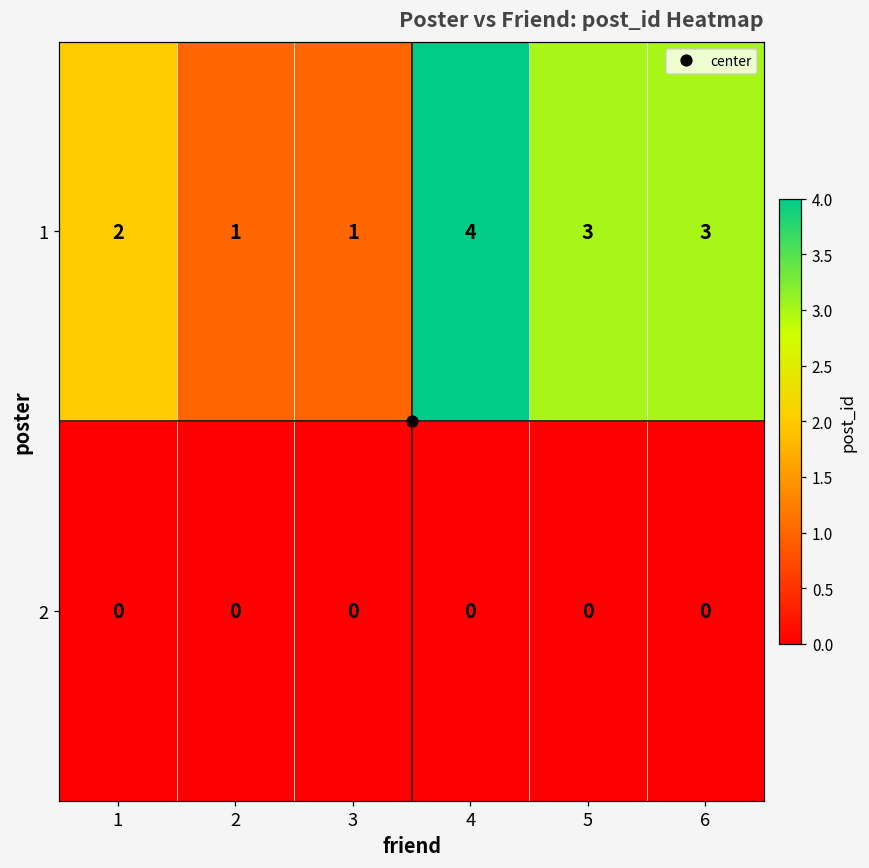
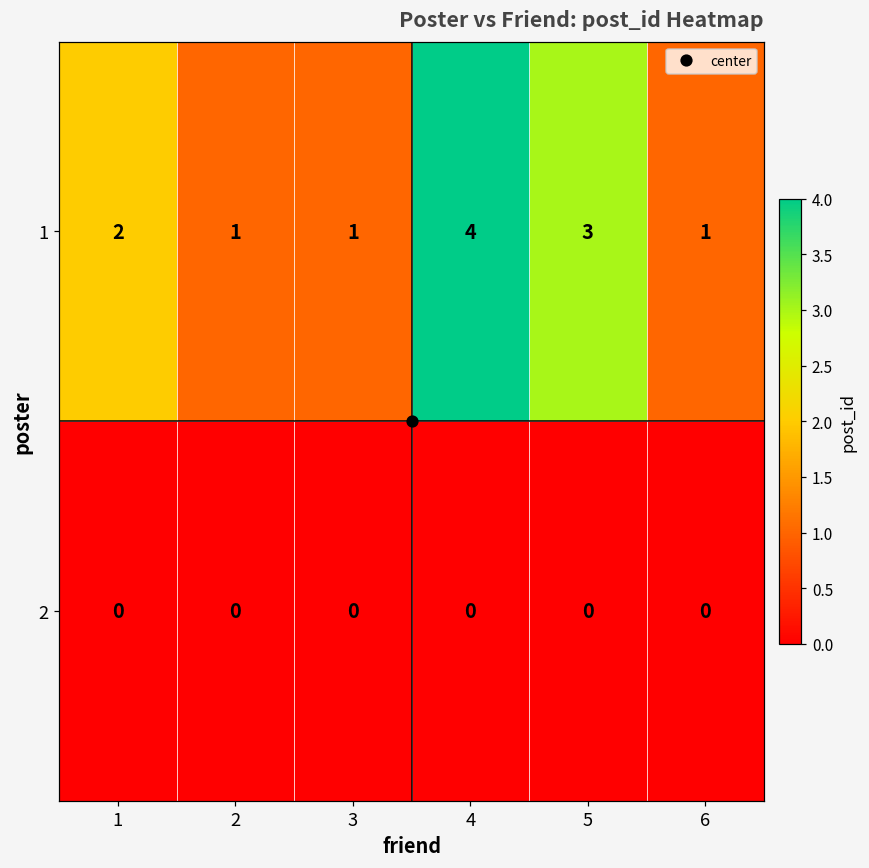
1, 6: 3 -> 1
